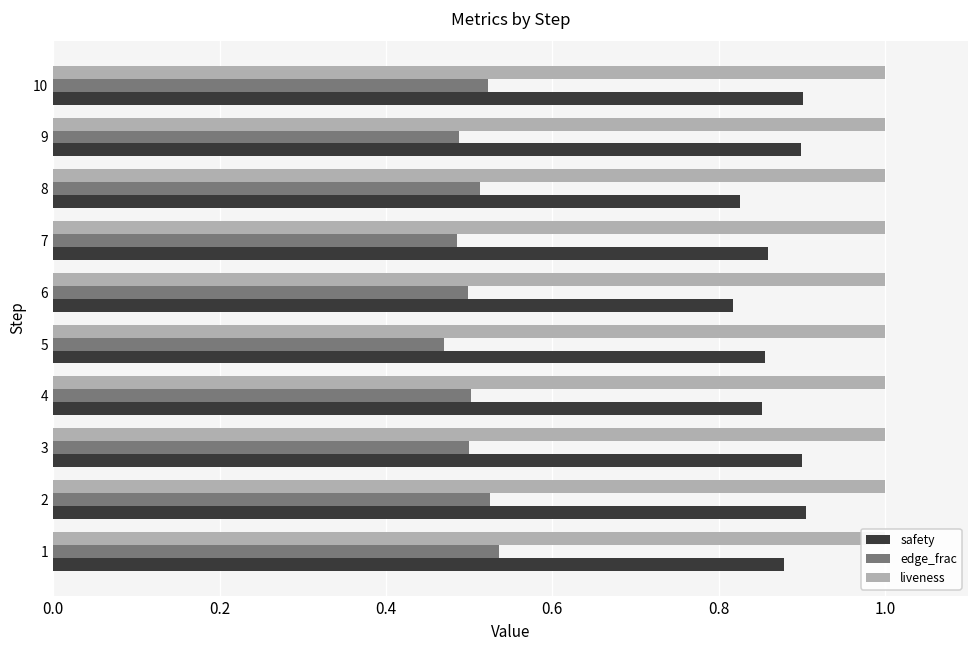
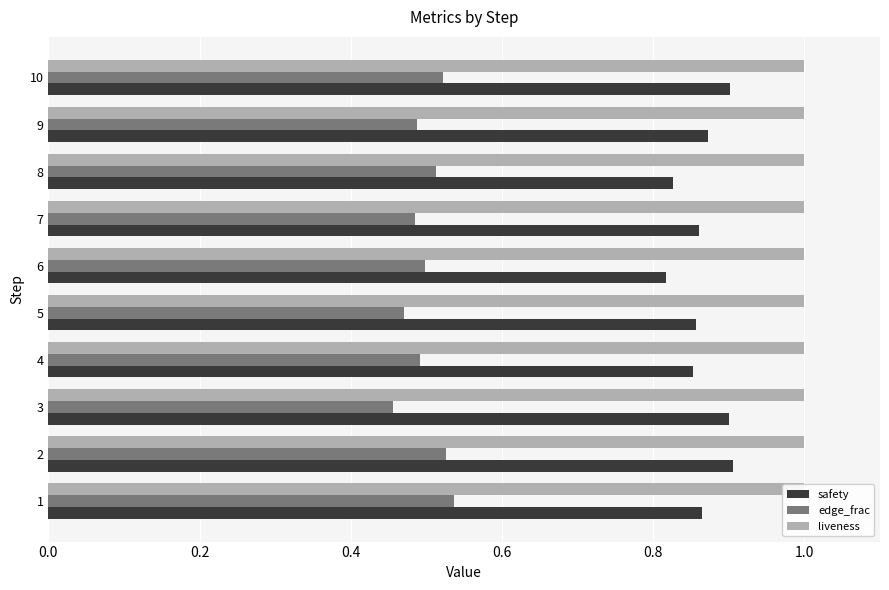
safety, 9: 0.90 -> 0.87
edge_frac, 4: 0.50 -> 0.49
edge_frac, 3: 0.50 -> 0.46
safety, 1: 0.88 -> 0.86
